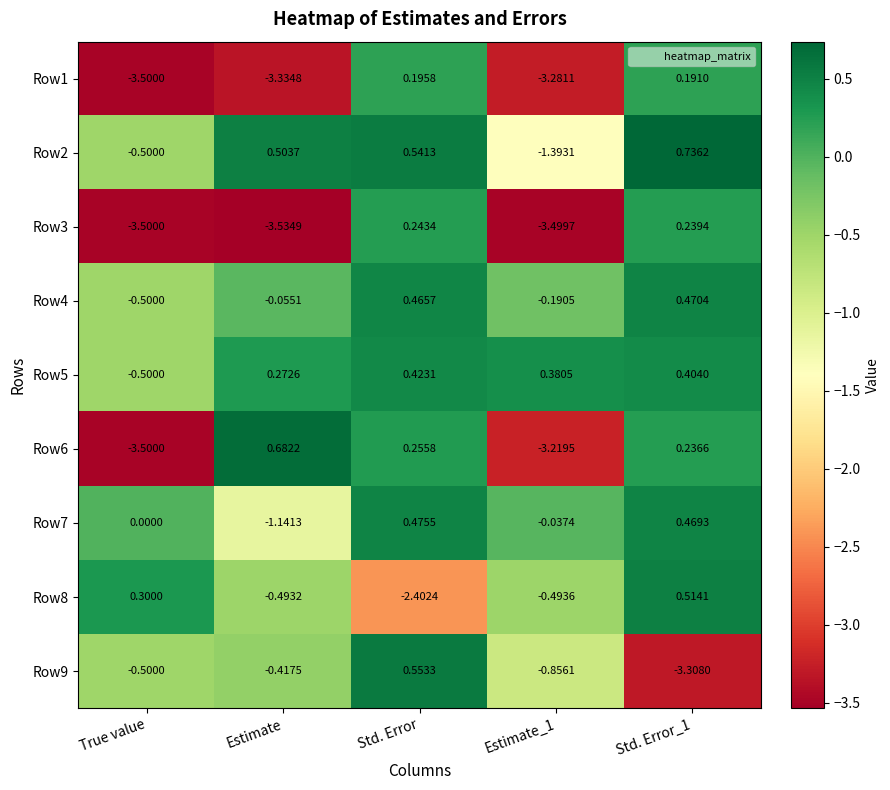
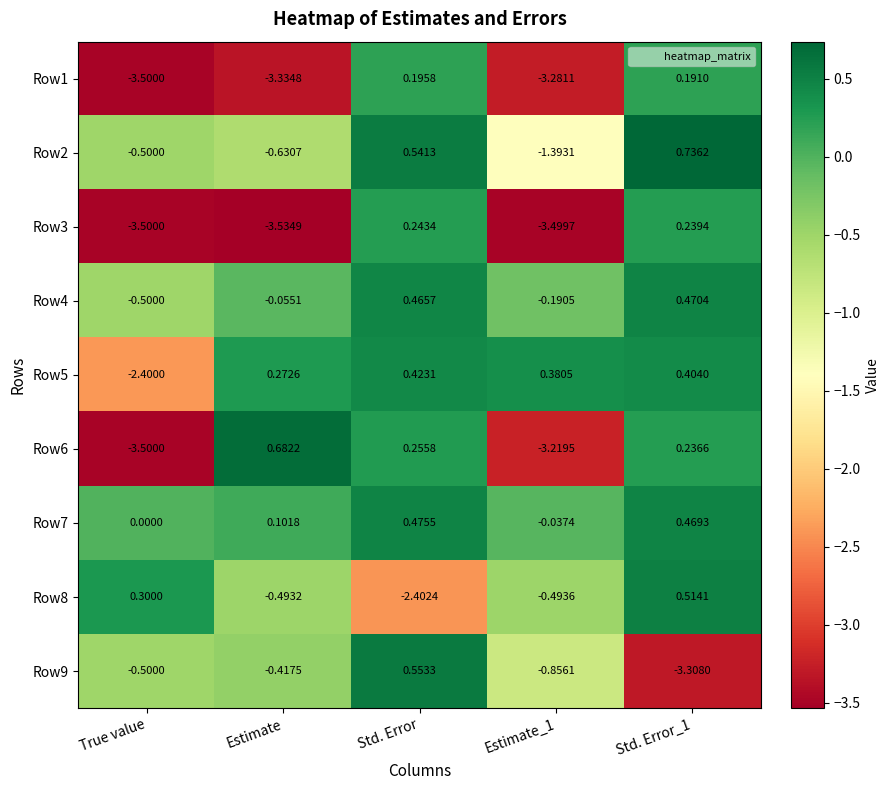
Row2, Estimate: 0.5037 -> -0.6307
Row5, True value: -0.5000 -> -2.4000
Row7, Estimate: -1.1413 -> 0.1018
